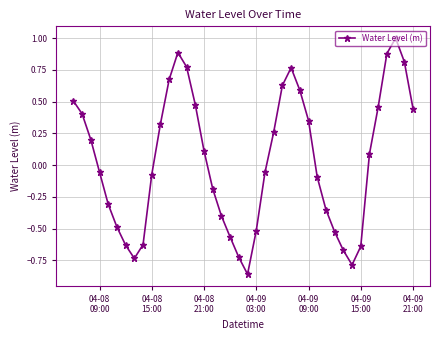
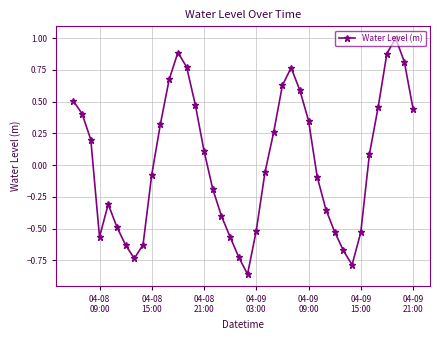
04-08 09:00: -0.05 -> -0.57
04-09 15:00: -0.64 -> -0.53
